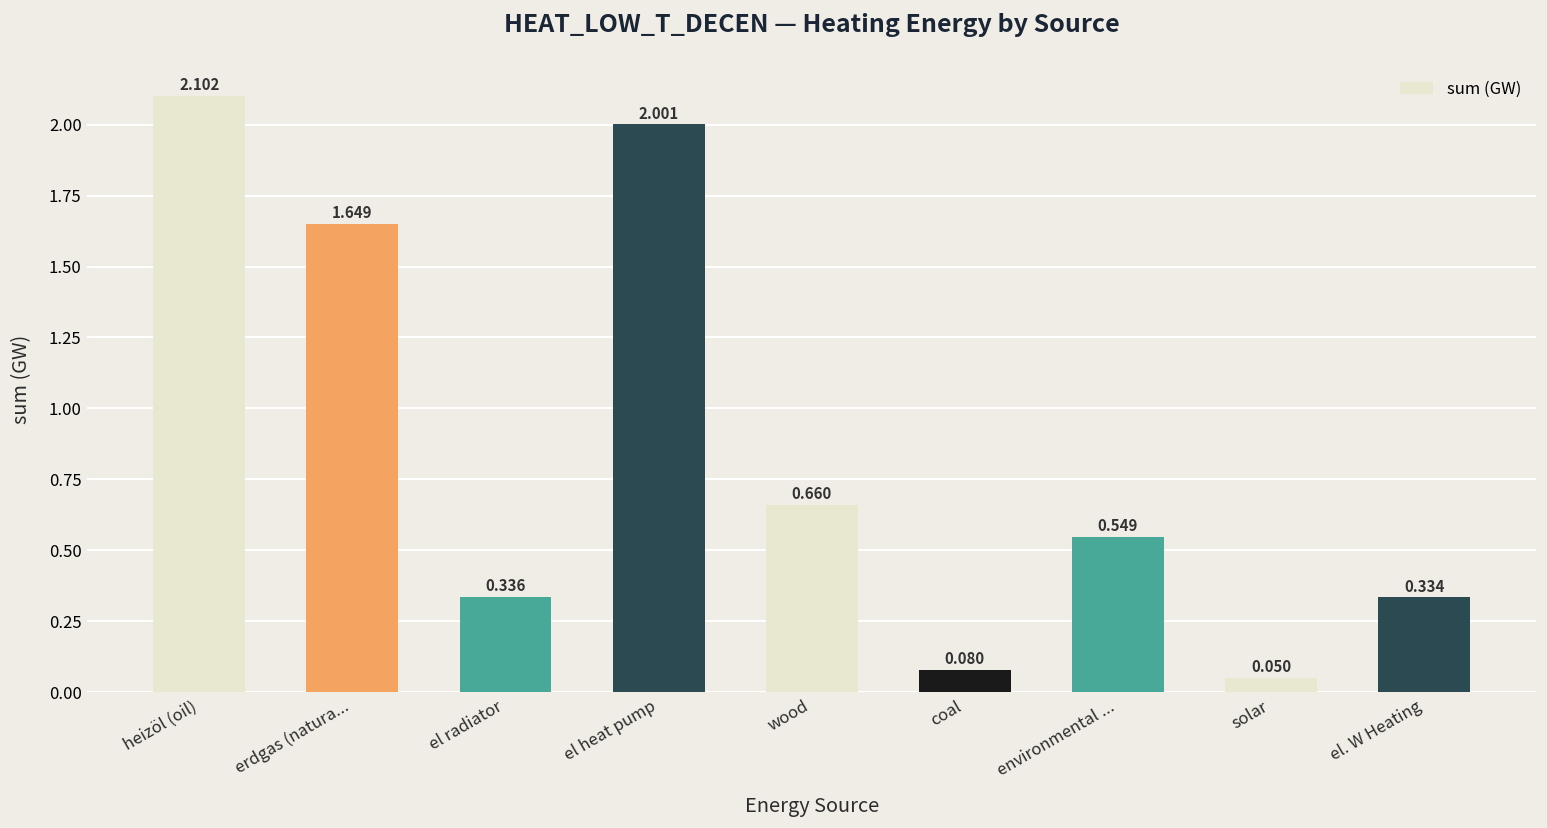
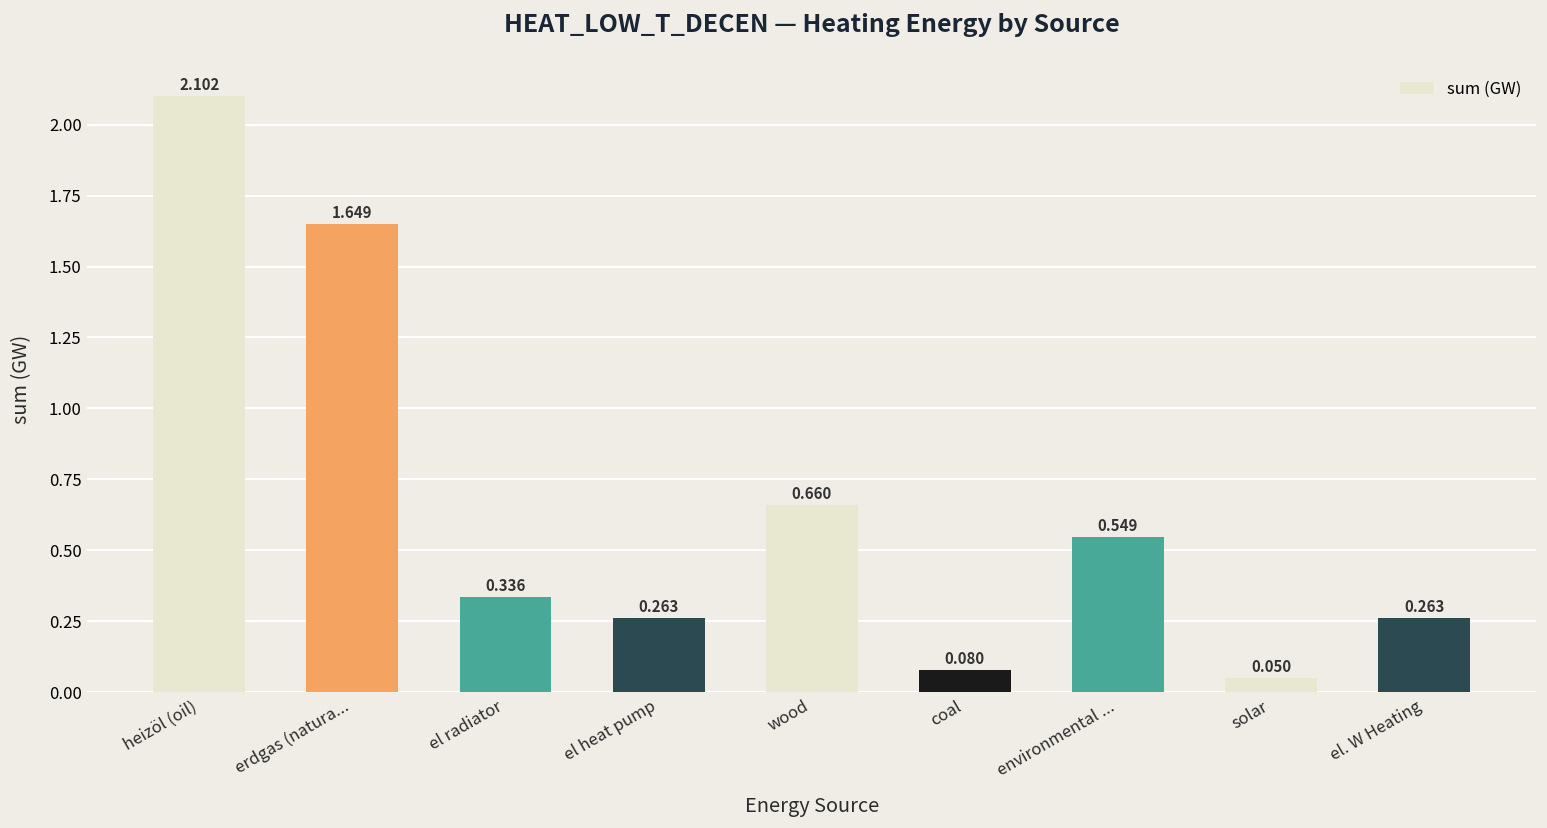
el heat pump: 2.001 -> 0.263
el. W Heating: 0.334 -> 0.263
